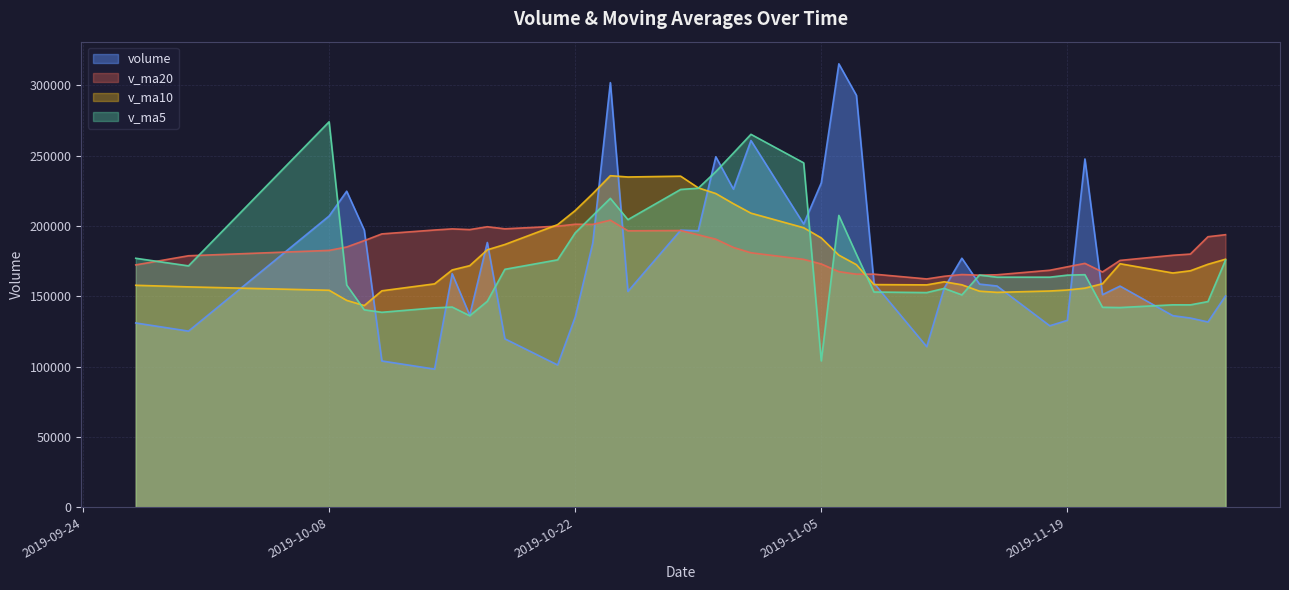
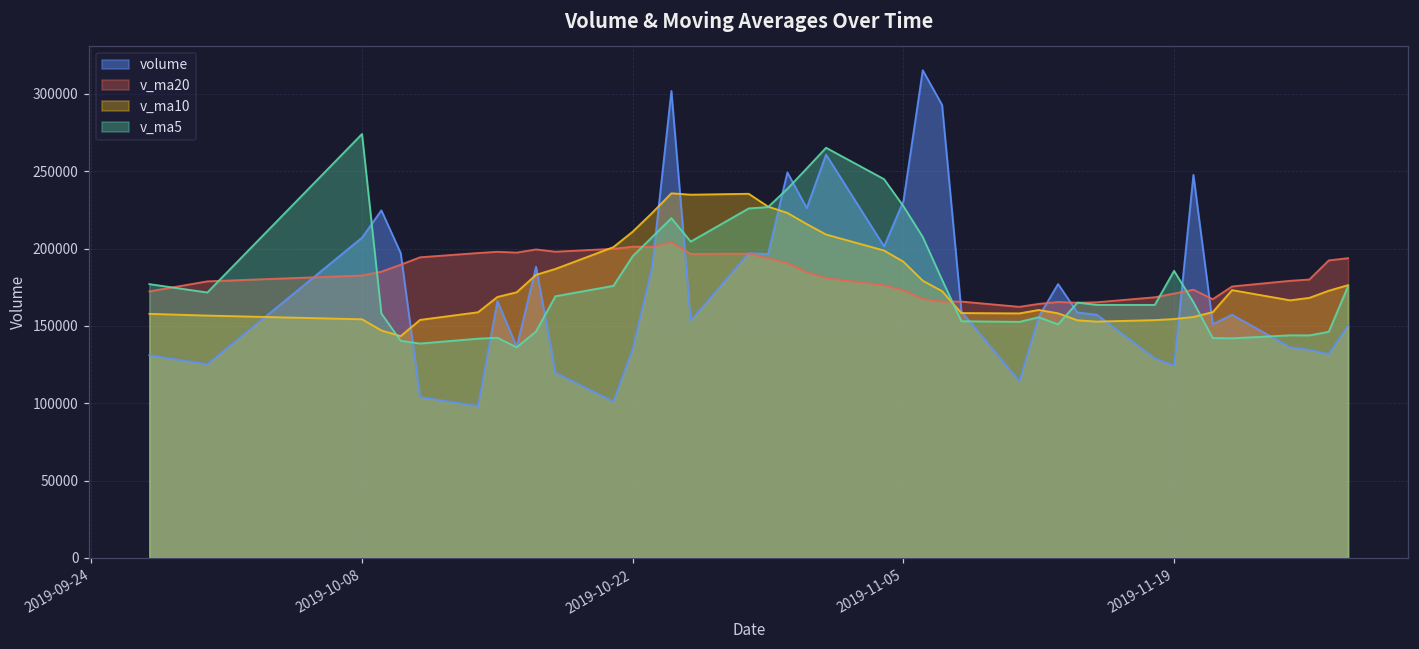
v_ma5, 2019-11-05: 104000 -> 227000
volume, 2019-11-19: 133000 -> 124000
v_ma5, 2019-11-19: 165000 -> 186000
